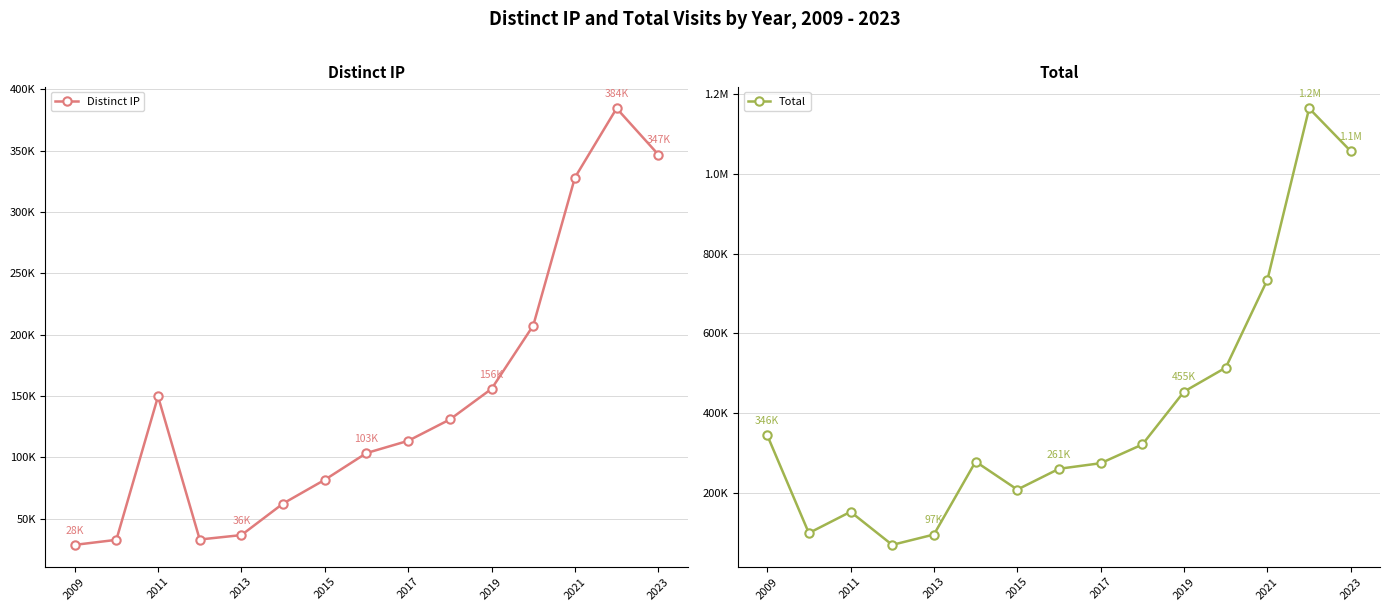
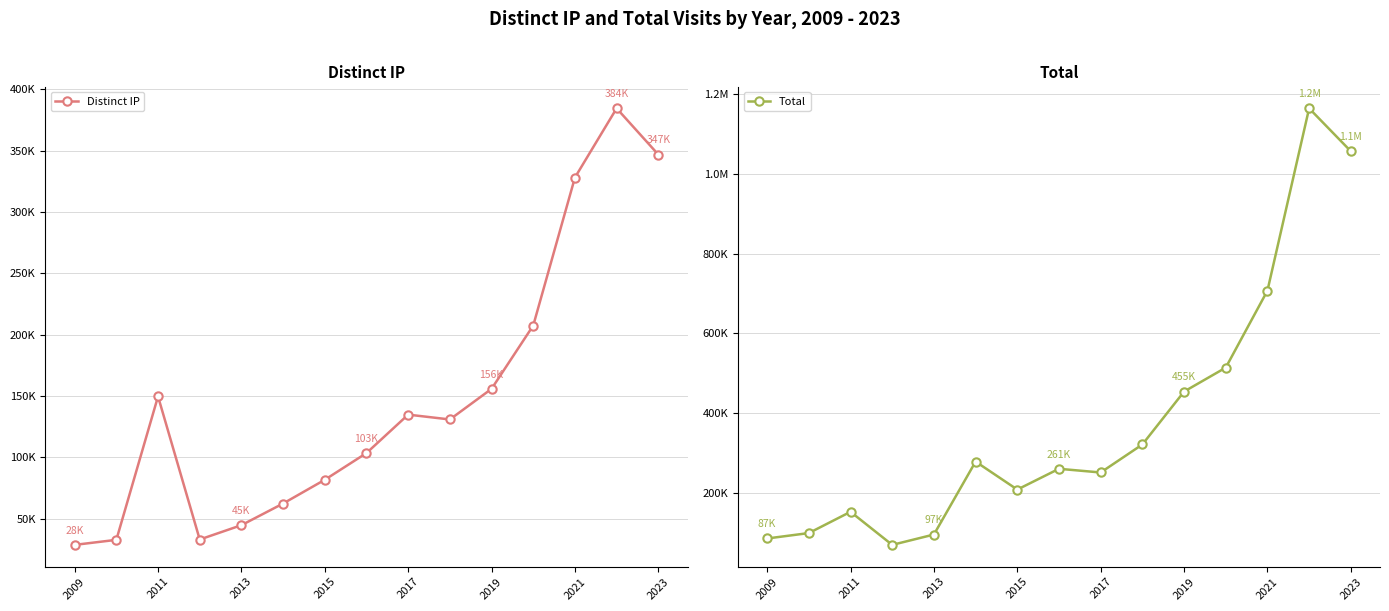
Distinct IP, 2013: 36K -> 45K
Distinct IP, 2017: 113000 -> 135000
Total, 2009: 346K -> 87K
Total, 2017: 280000 -> 250000
Total, 2021: 730000 -> 710000
